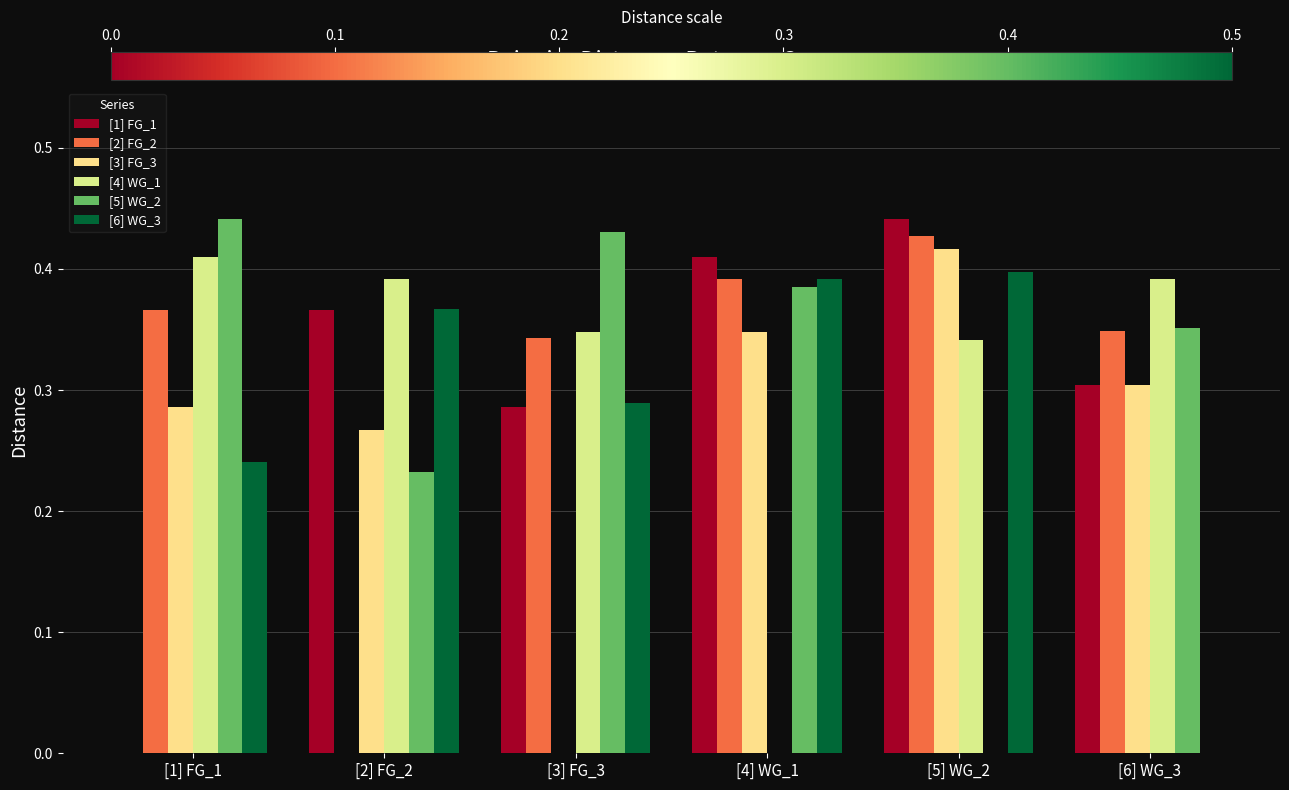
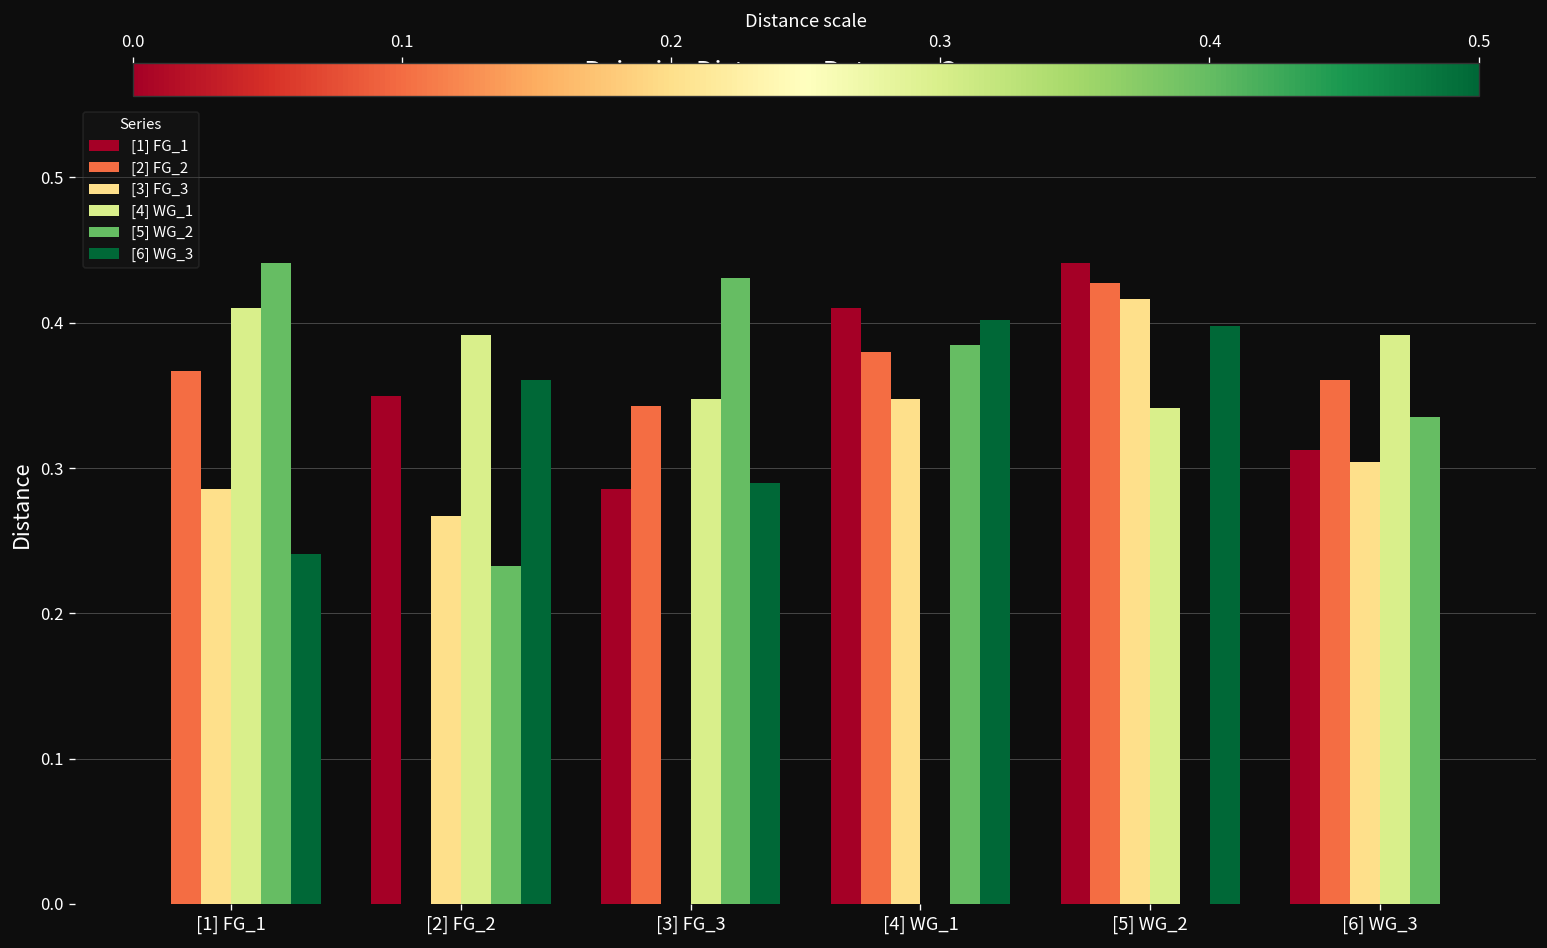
[1] FG_1, [2] FG_2: 0.366 -> 0.350
[6] WG_3, [2] FG_2: 0.367 -> 0.360
[2] FG_2, [4] WG_1: 0.391 -> 0.380
[6] WG_3, [4] WG_1: 0.391 -> 0.402
[1] FG_1, [6] WG_3: 0.304 -> 0.313
[2] FG_2, [6] WG_3: 0.348 -> 0.360
[5] WG_2, [6] WG_3: 0.351 -> 0.335
